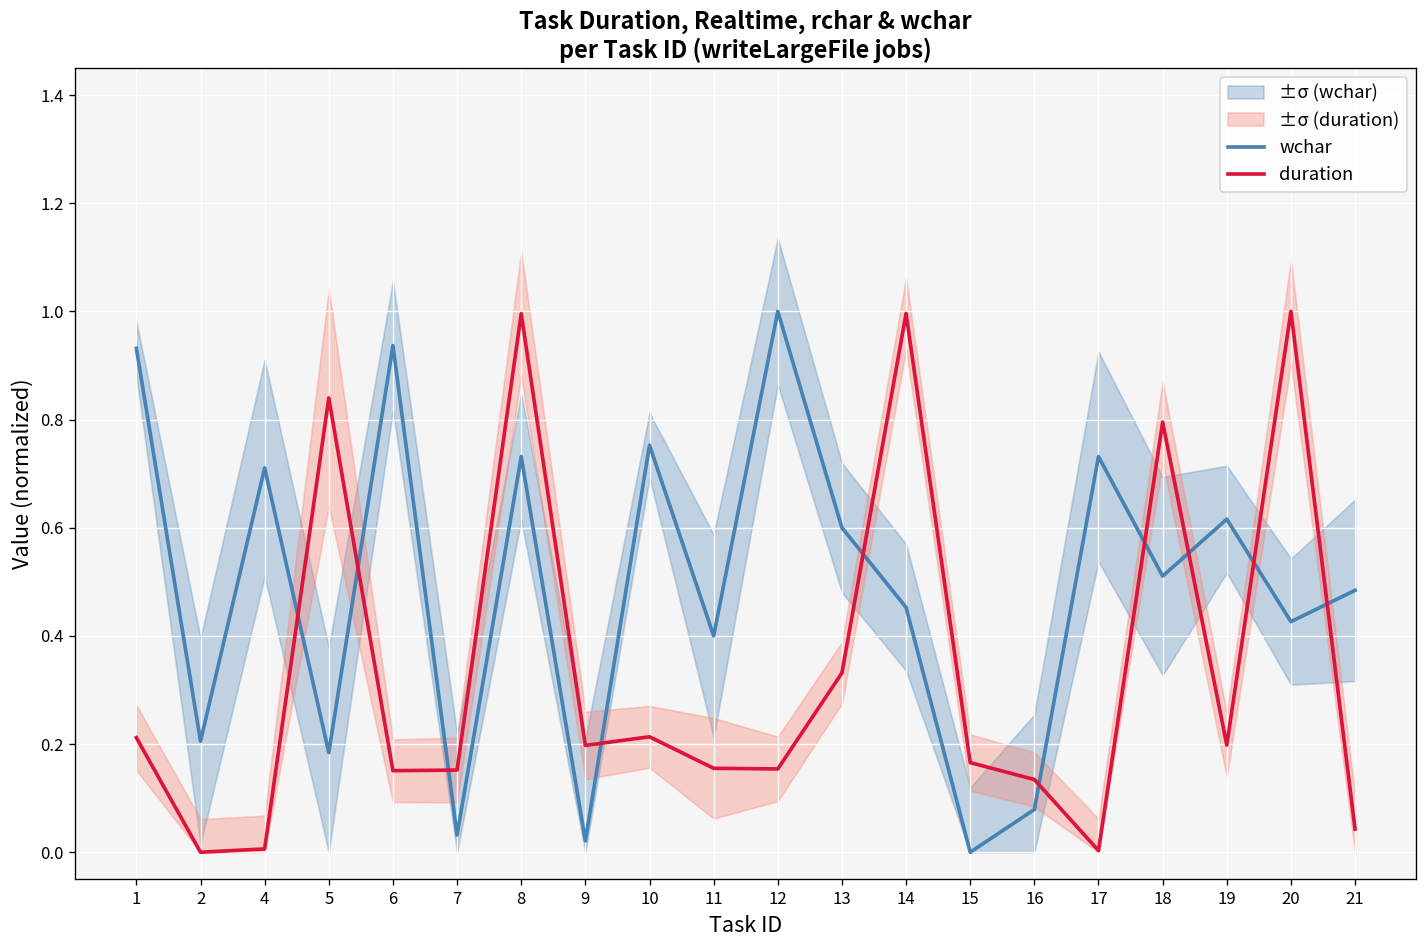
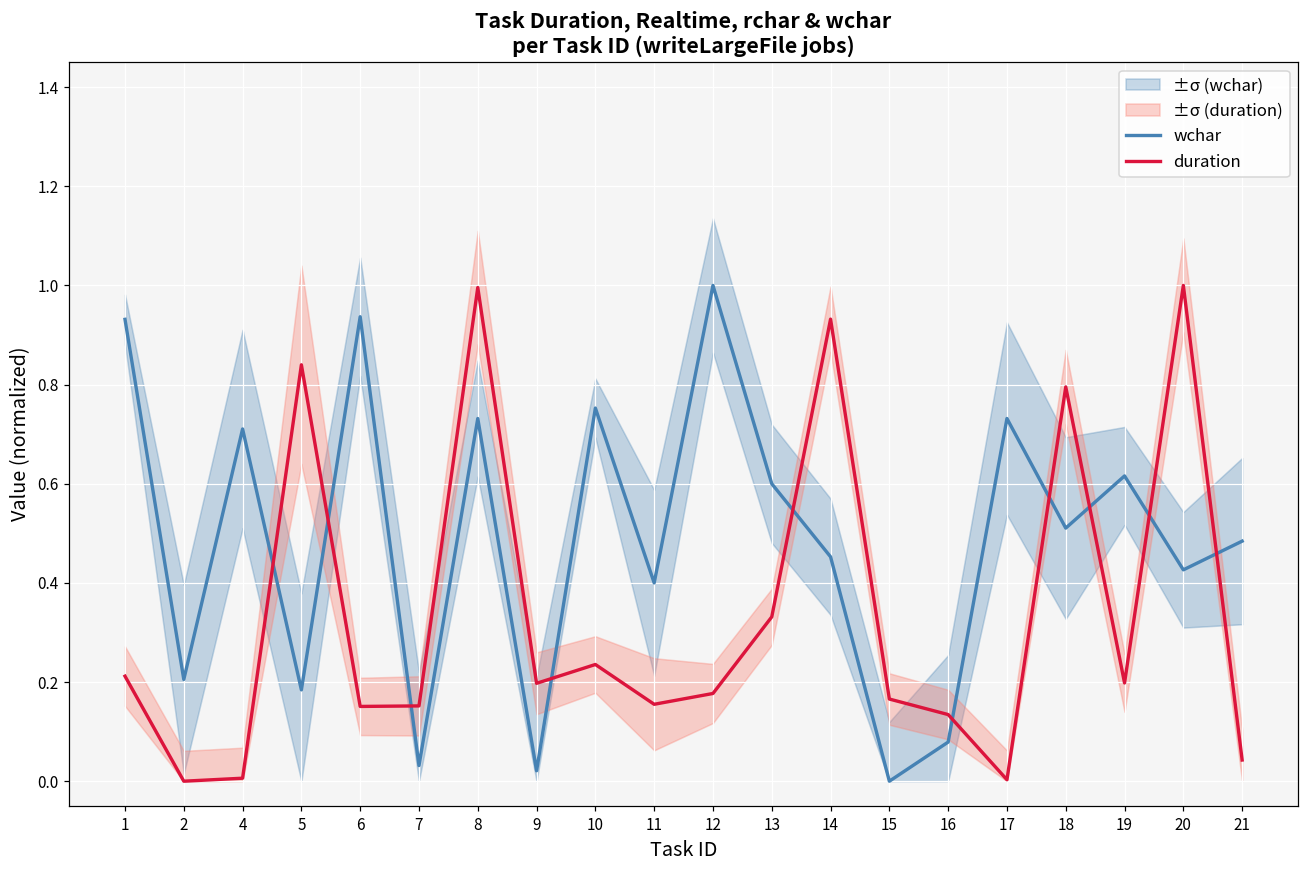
duration, 10: 0.21 -> 0.24
duration, 12: 0.15 -> 0.18
duration, 14: 1.00 -> 0.93
